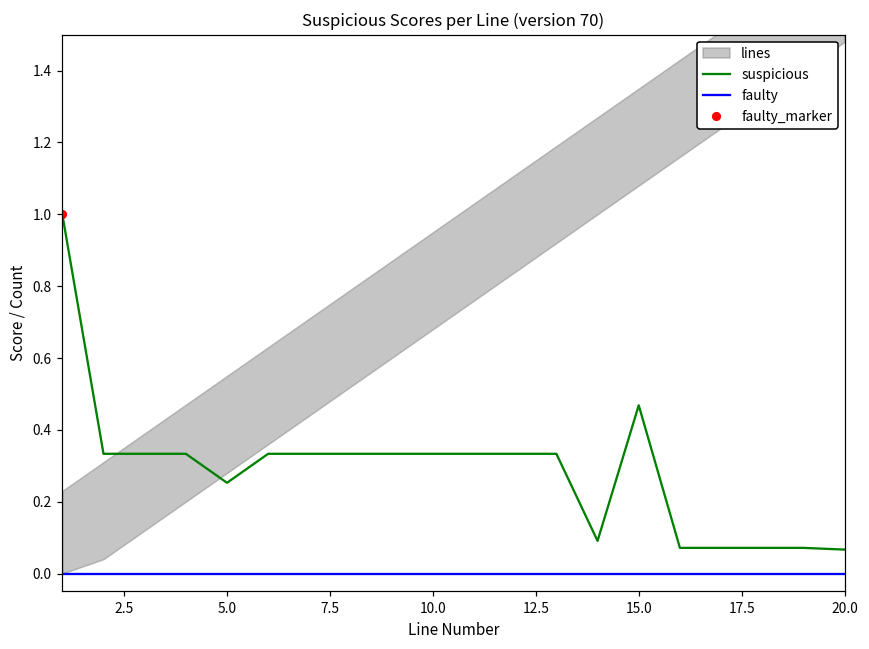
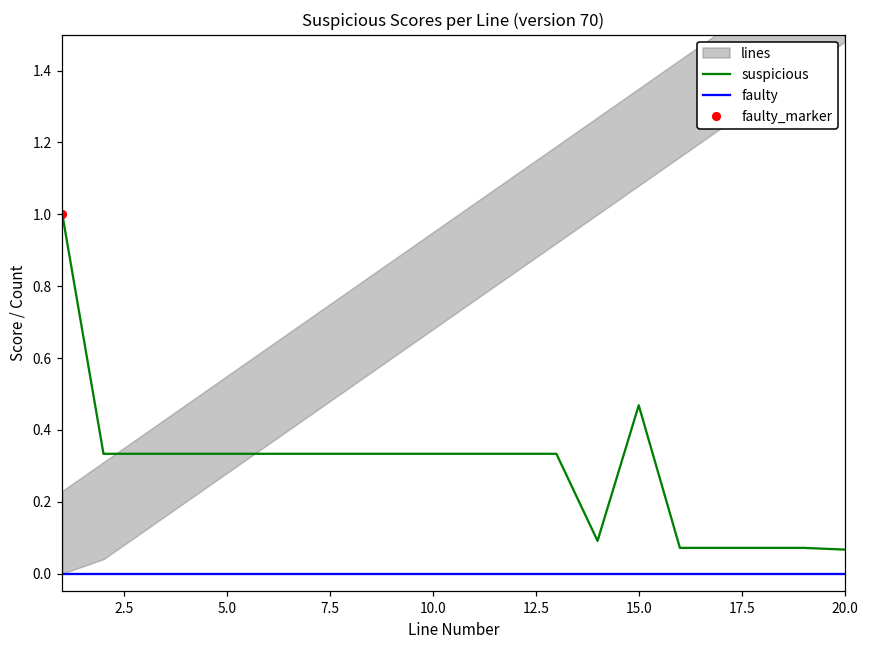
suspicious, 5.0: 0.25 -> 0.33
